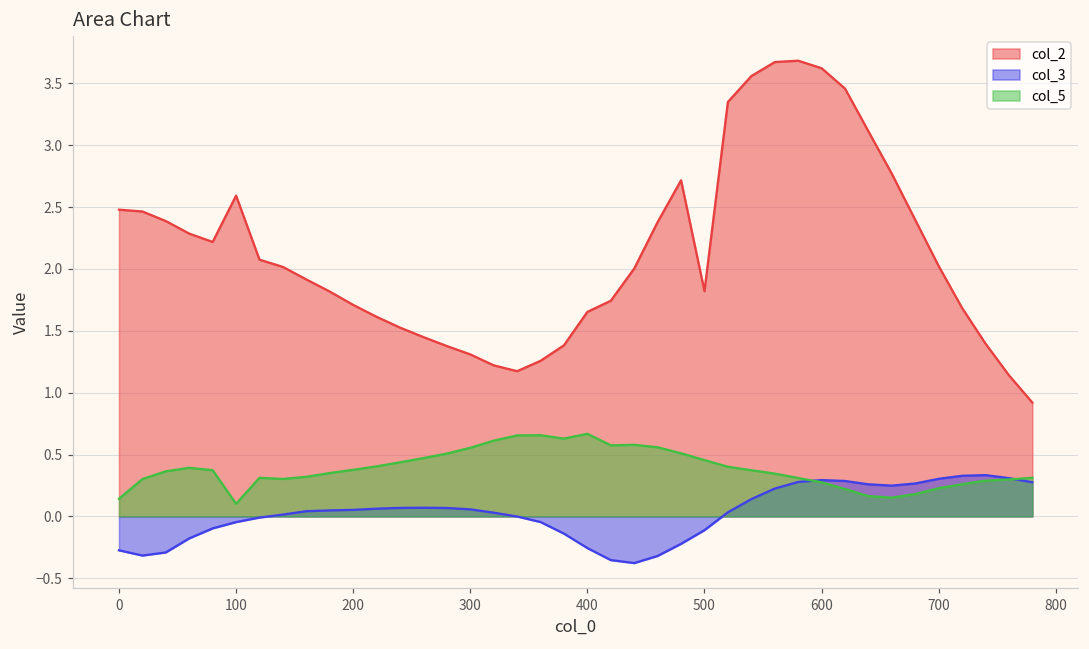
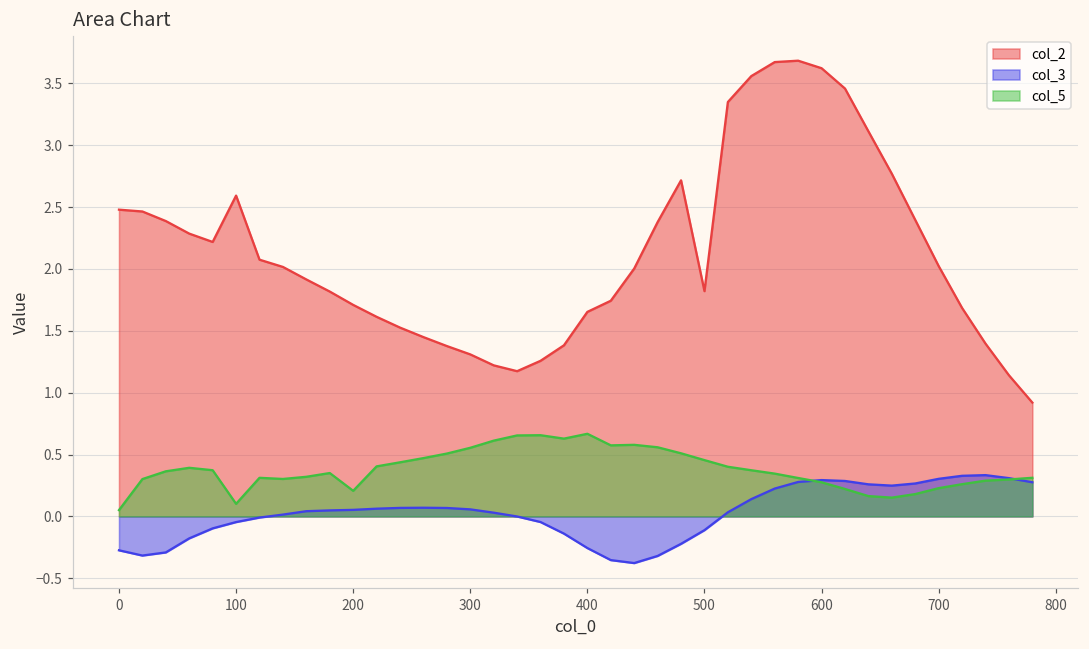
col_5, 0: 0.14 -> 0.05
col_5, 200: 0.38 -> 0.21
